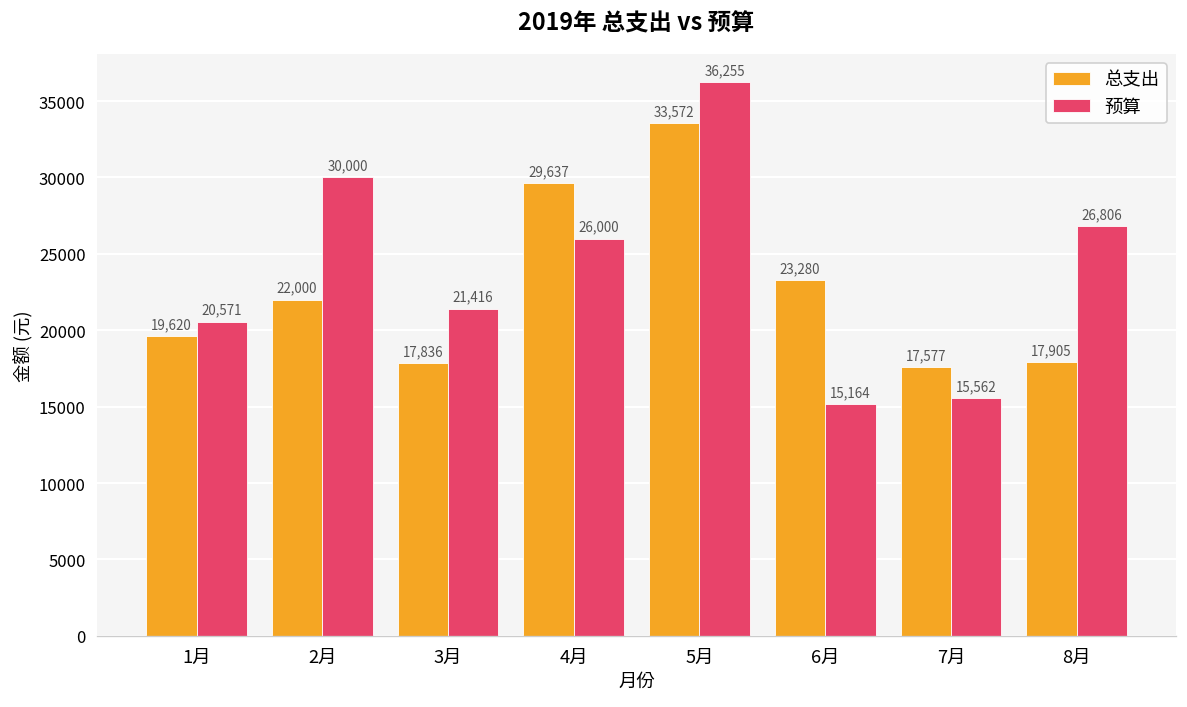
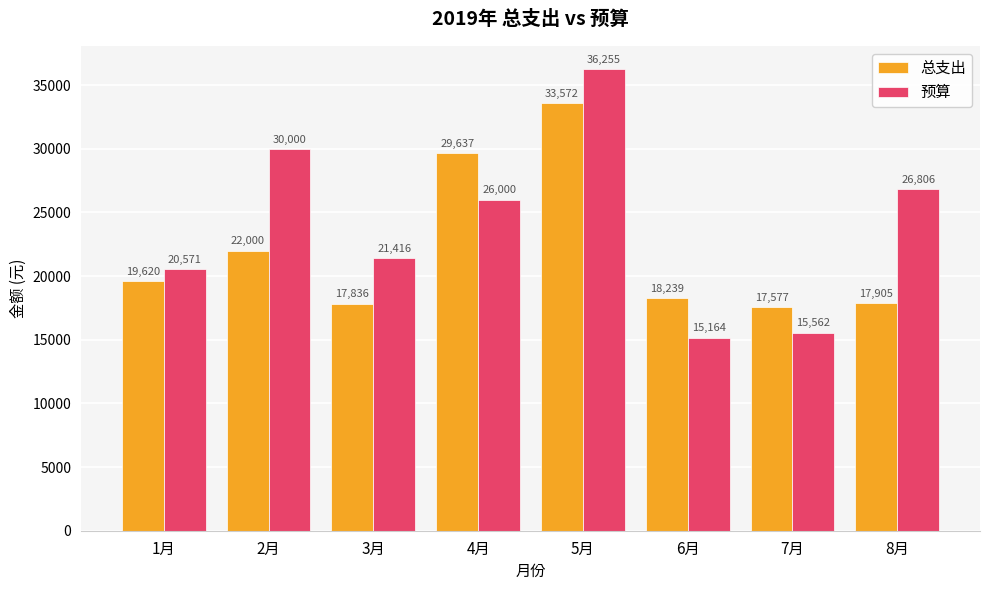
总支出, 6月: 23,280 -> 18,239
